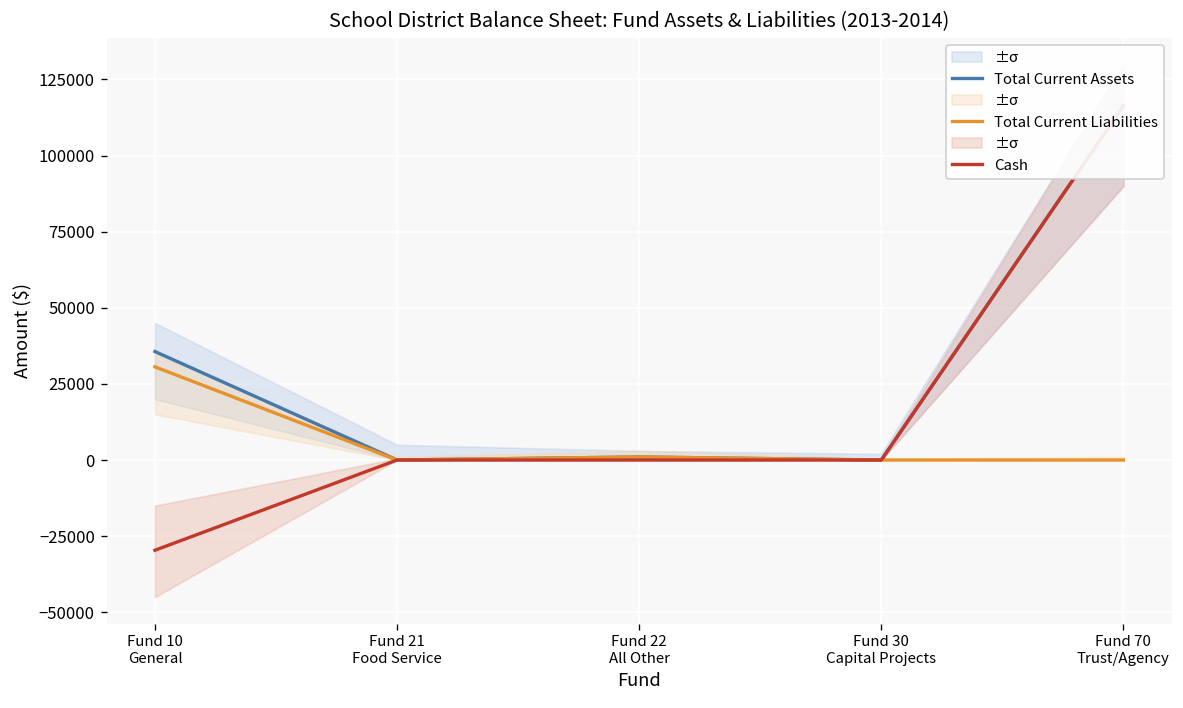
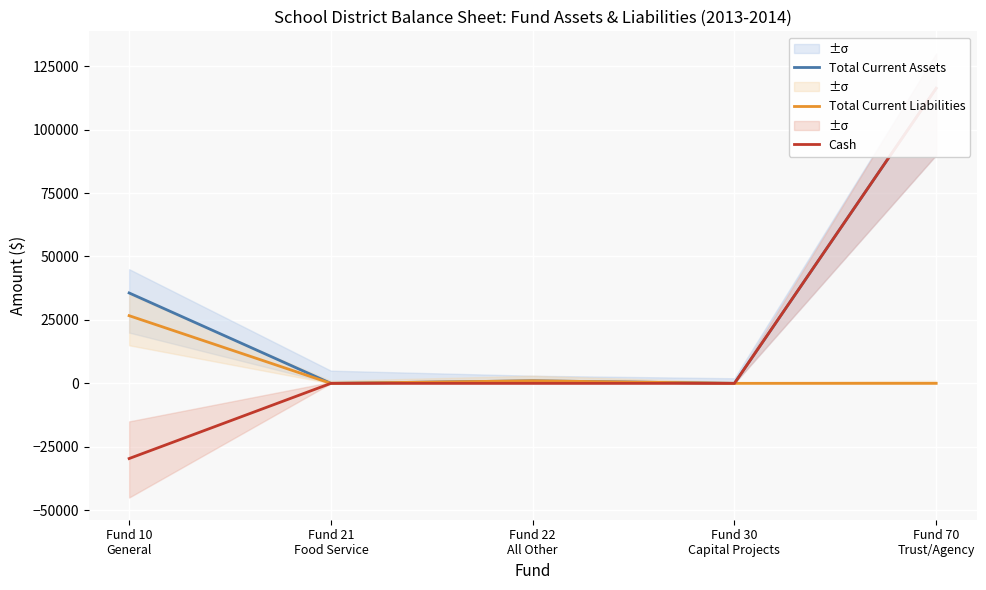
Total Current Liabilities, Fund 10 General: 31000 -> 27000
